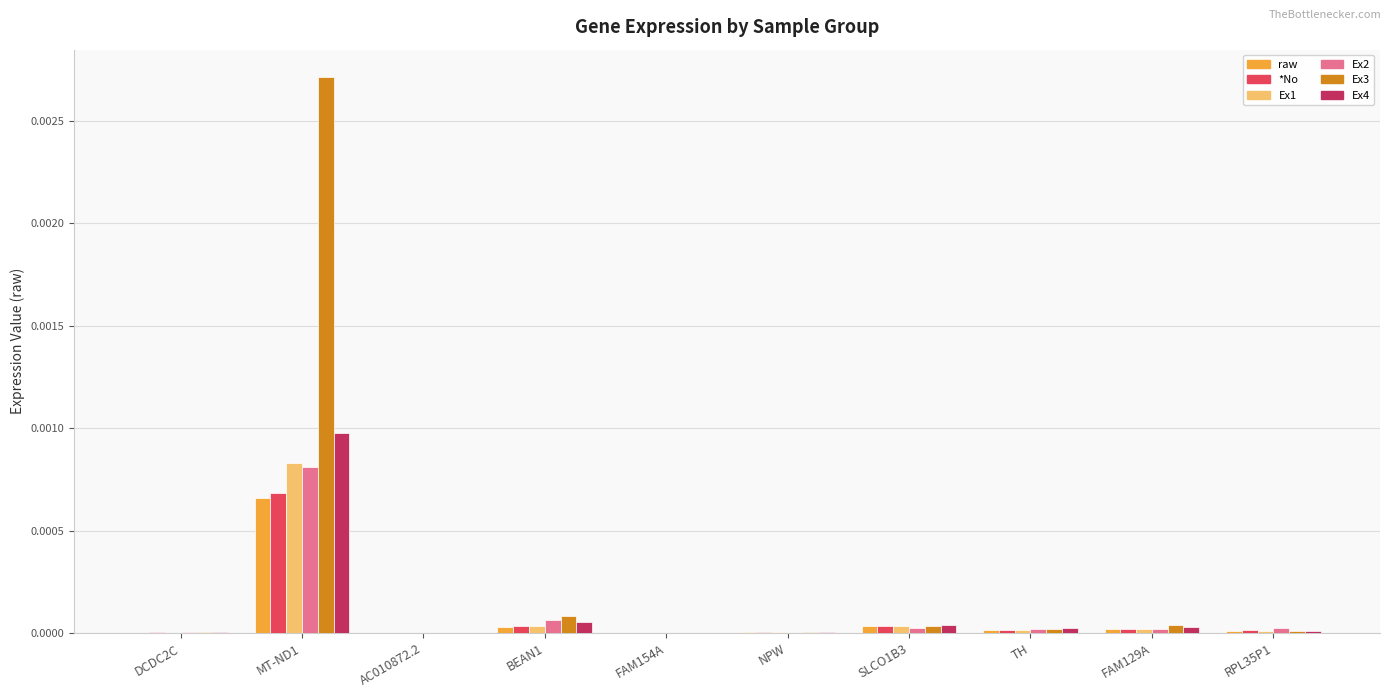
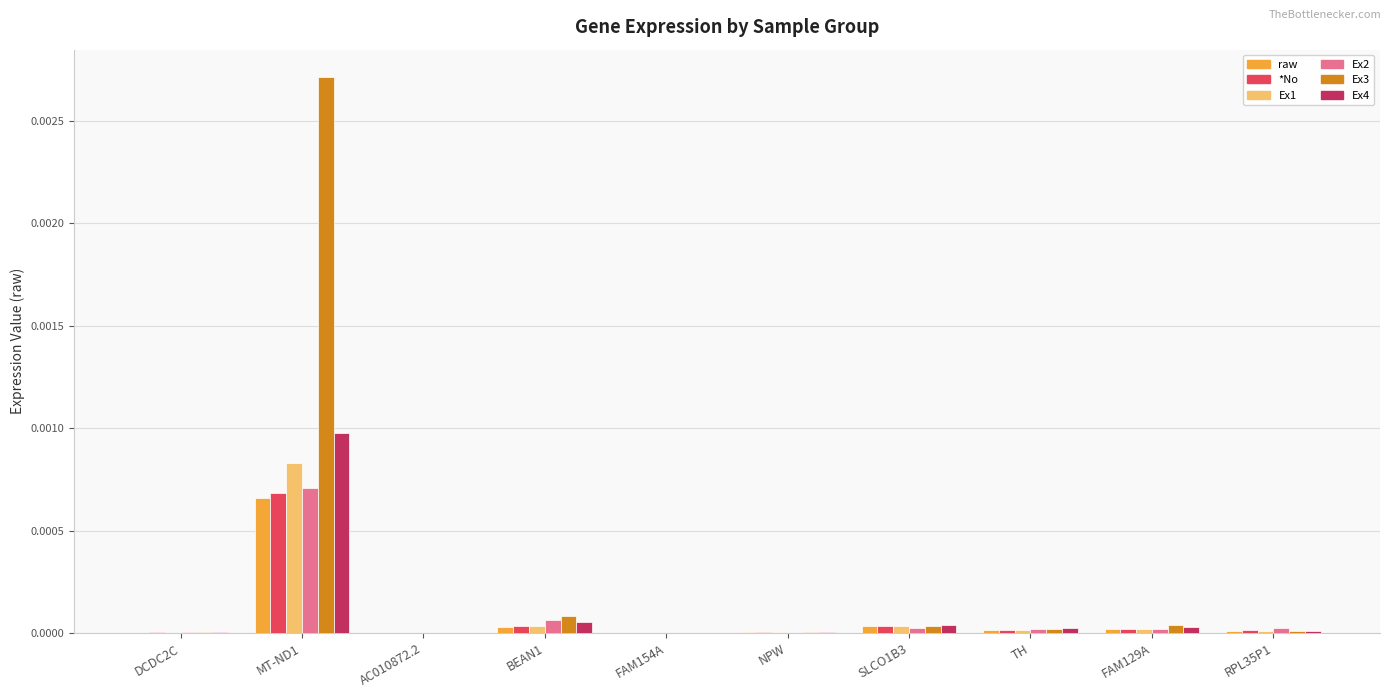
Ex2, MT-ND1: 0.00081 -> 0.00071
